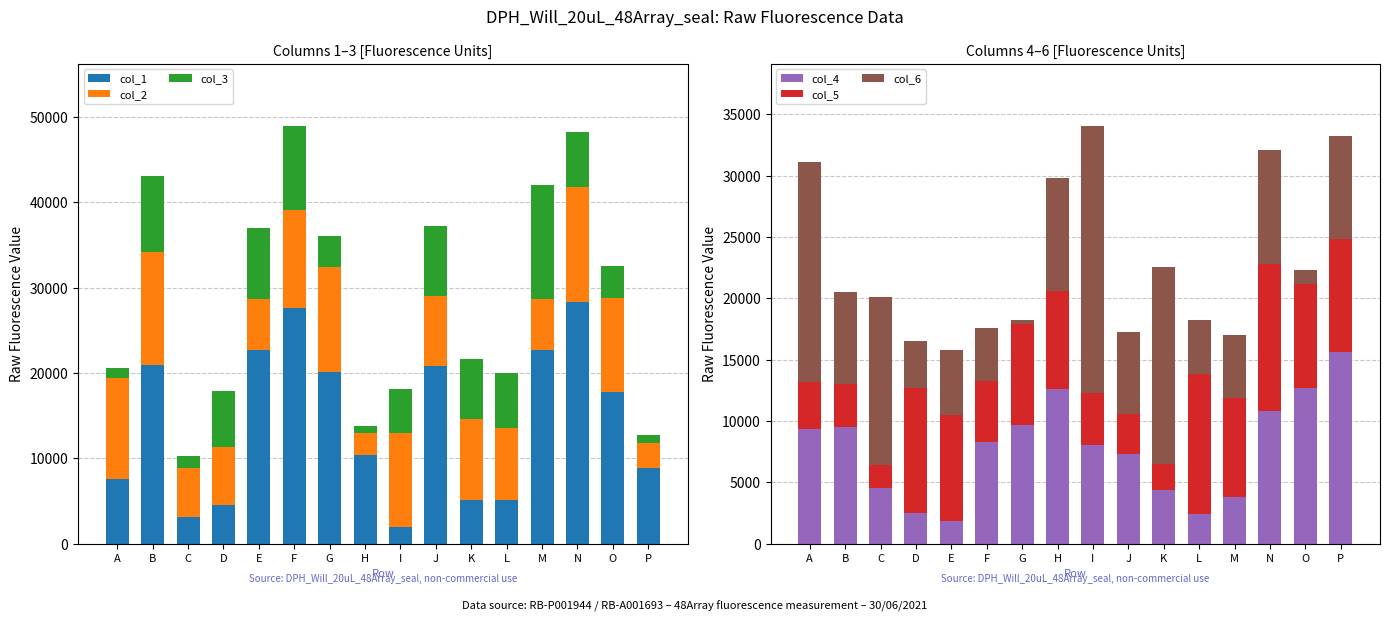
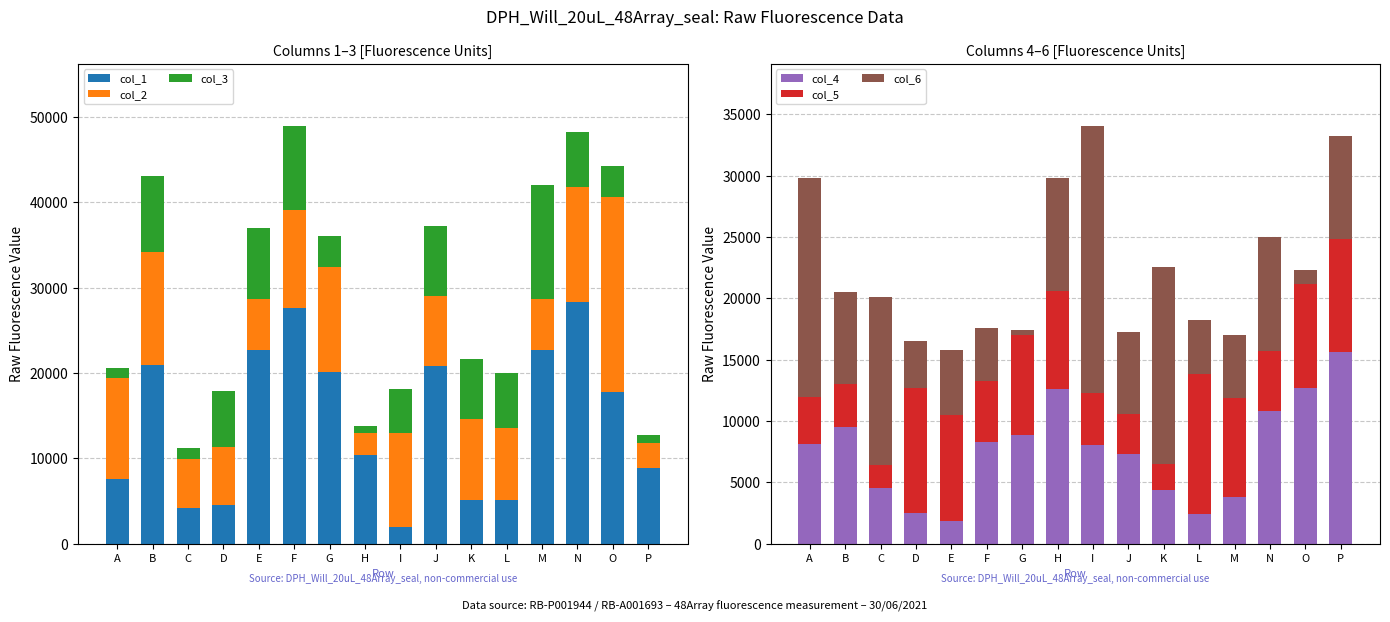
Columns 1–3 [Fluorescence Units], col_1, C: 3000 -> 4000
Columns 1–3 [Fluorescence Units], col_2, O: 11000 -> 23000
Columns 4–6 [Fluorescence Units], col_4, A: 9400 -> 8100
Columns 4–6 [Fluorescence Units], col_4, G: 9700 -> 8800
Columns 4–6 [Fluorescence Units], col_5, N: 12000 -> 4900
